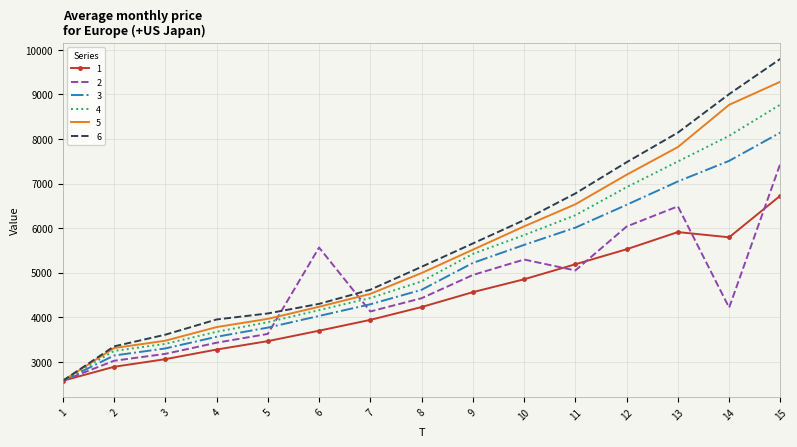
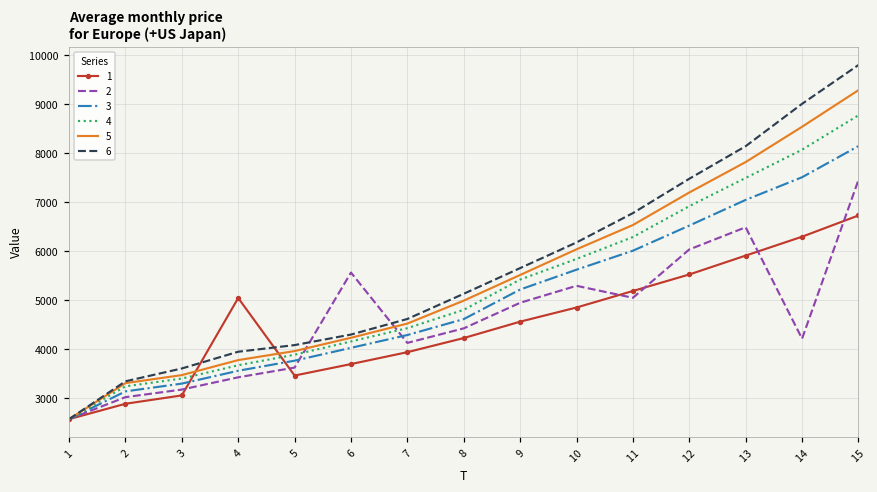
1, 4: 3300 -> 5000
1, 14: 5800 -> 6300
5, 14: 8800 -> 8500
